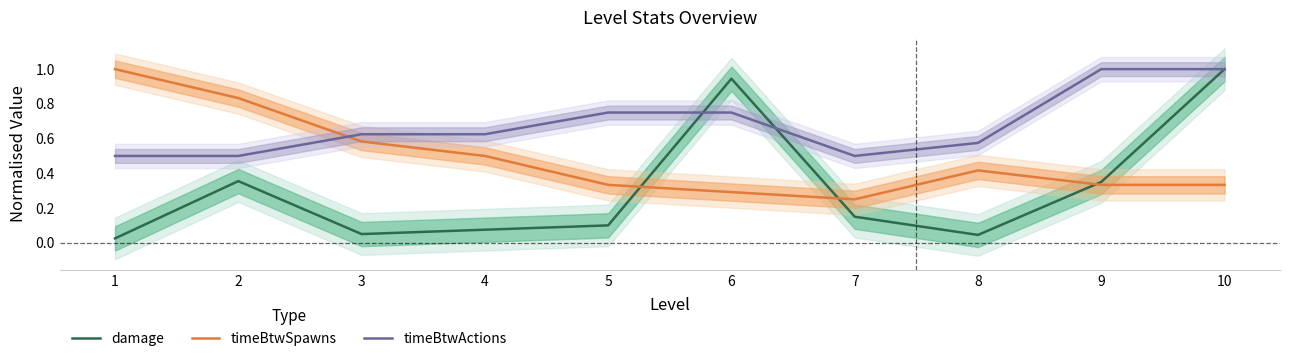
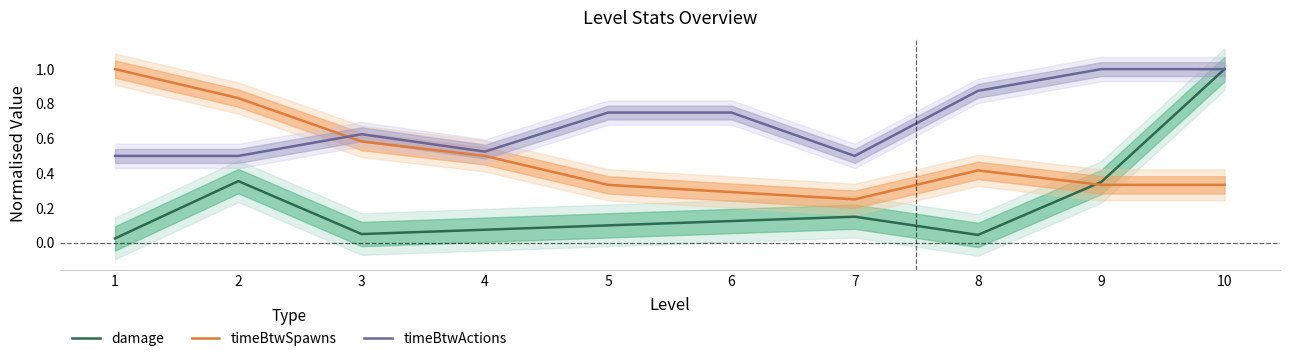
timeBtwActions, 4: 0.63 -> 0.53
damage, 6: 0.95 -> 0.13
timeBtwActions, 8: 0.58 -> 0.88
